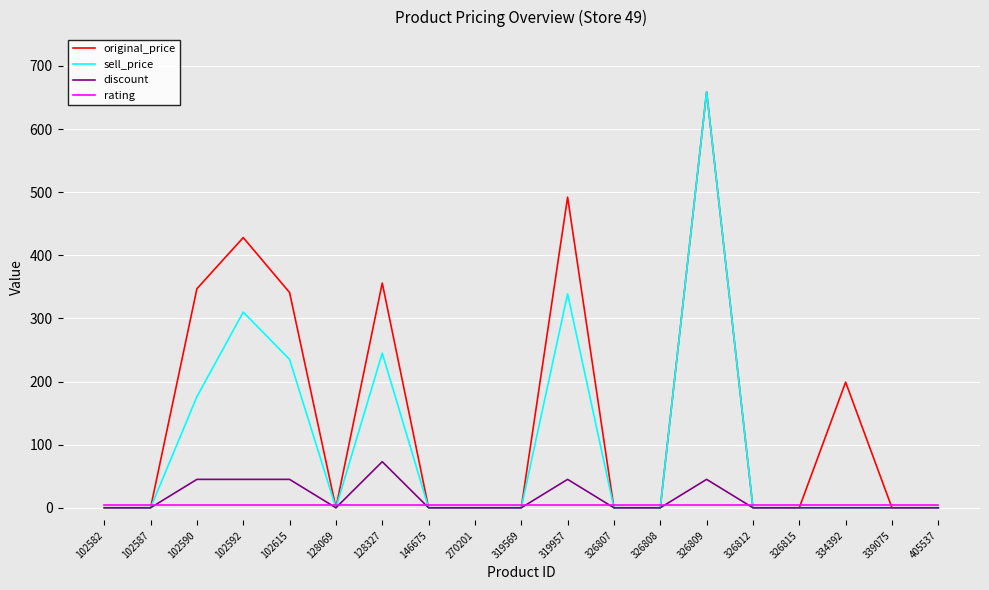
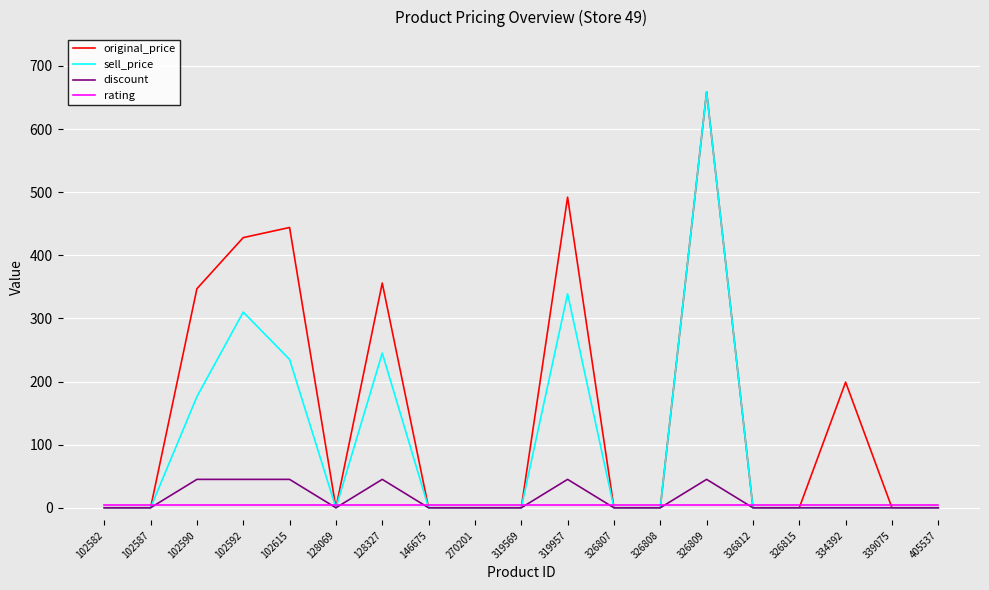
original_price, 102615: 340 -> 440
discount, 128327: 70 -> 50
